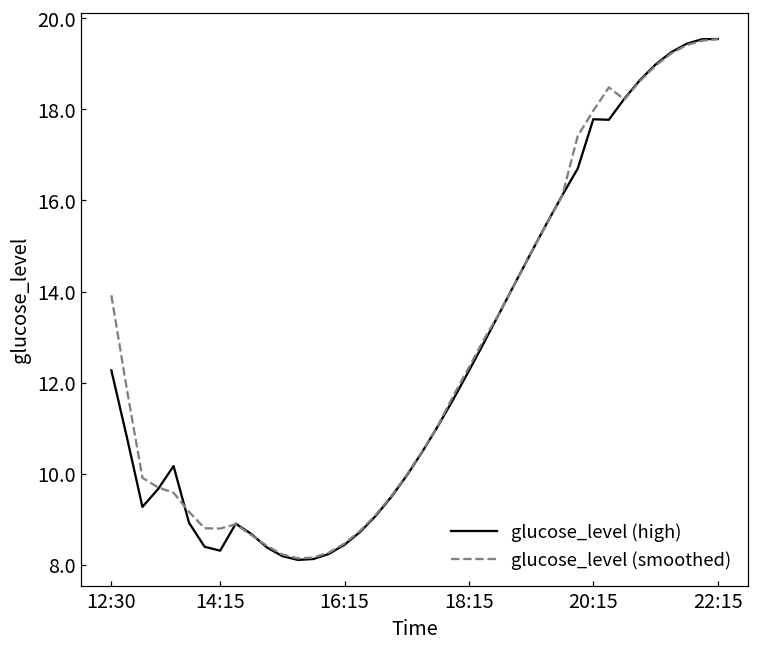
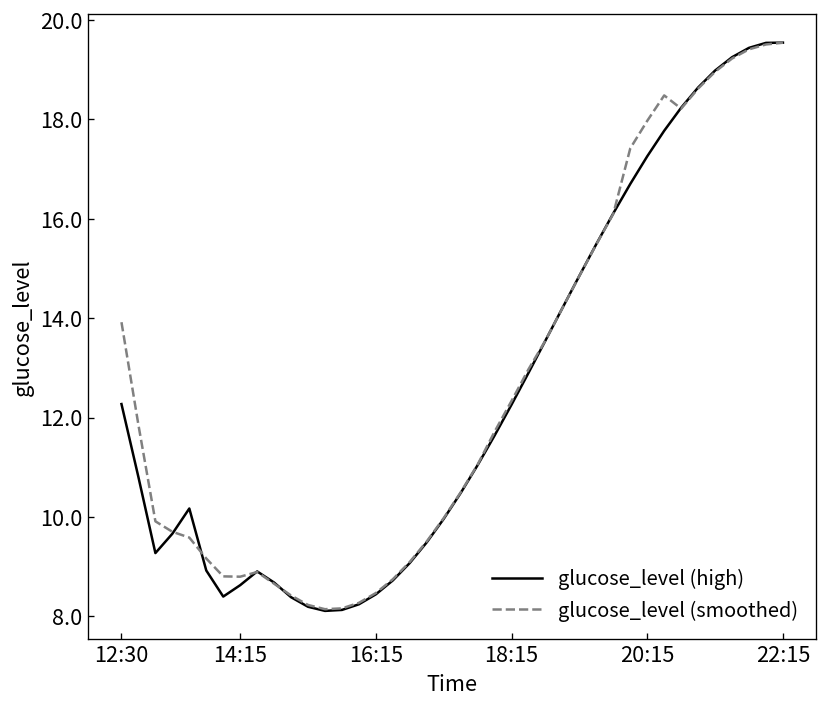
glucose_level (high), 14:15: 8.3 -> 8.6
glucose_level (high), 20:15: 17.8 -> 17.3
